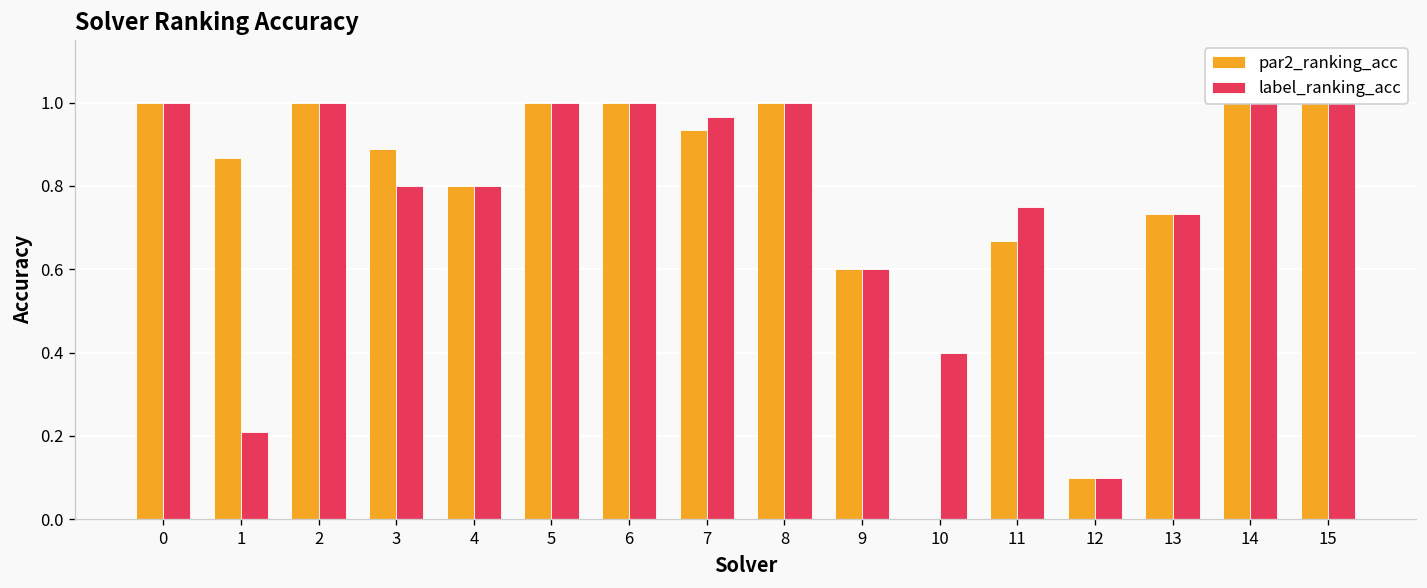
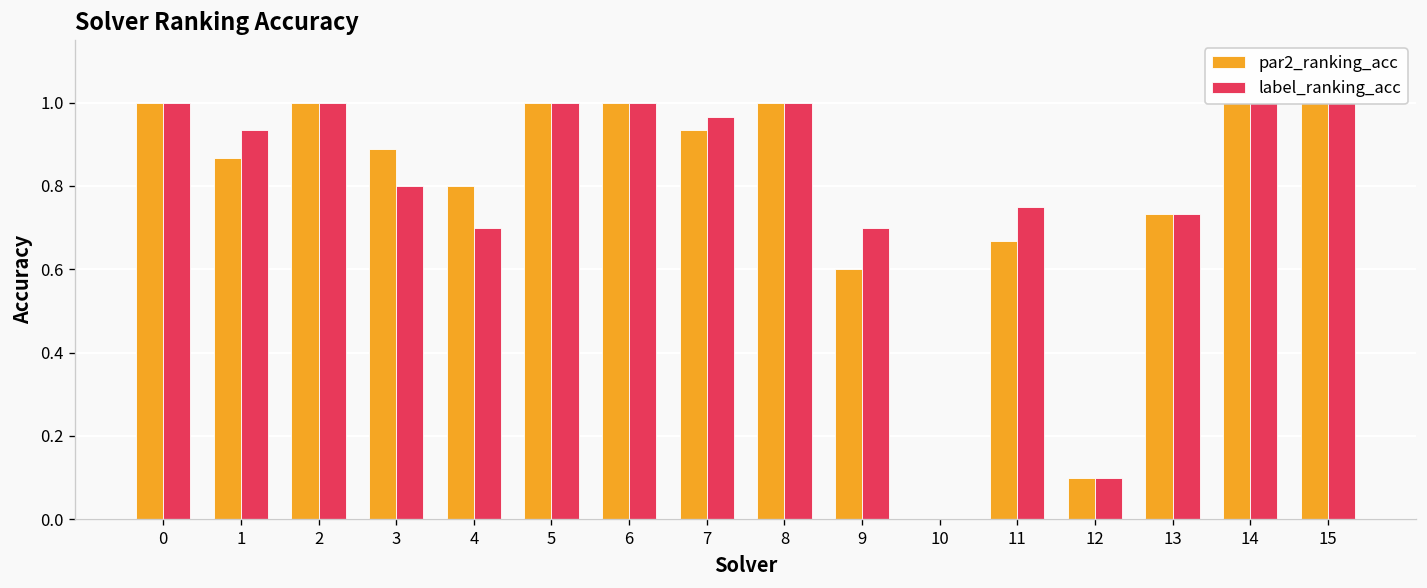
label_ranking_acc, 1: 0.21 -> 0.93
label_ranking_acc, 4: 0.8 -> 0.7
label_ranking_acc, 9: 0.6 -> 0.7
label_ranking_acc, 10: 0.4 -> 0.0
